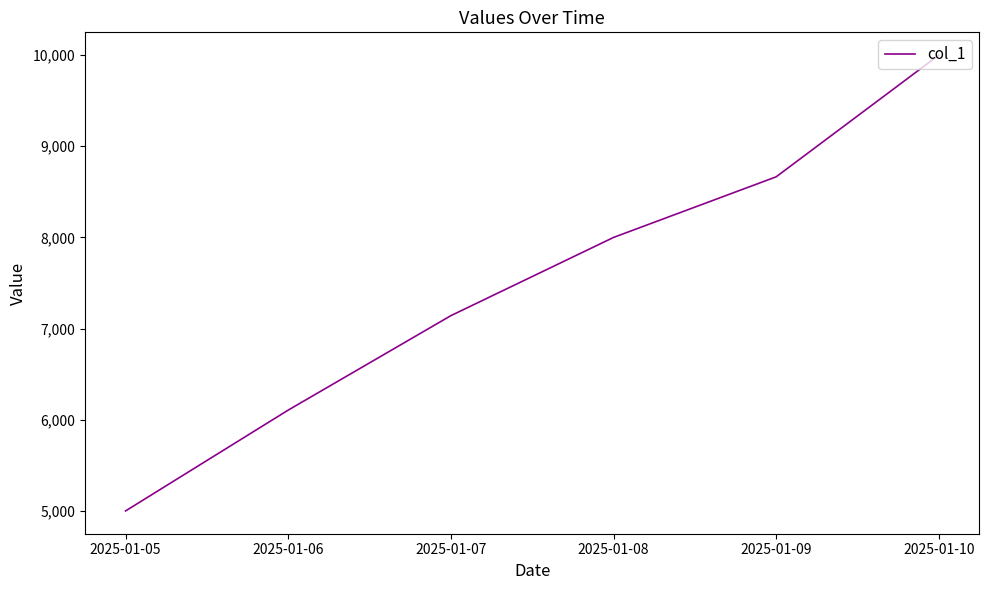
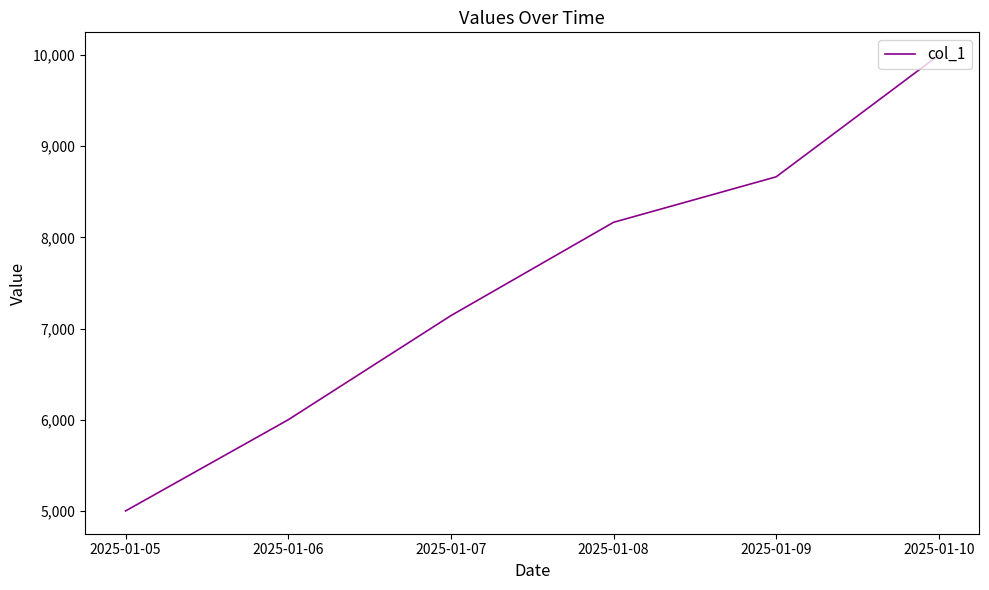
2025-01-06: 6,100 -> 6,000
2025-01-08: 8,000 -> 8,200
